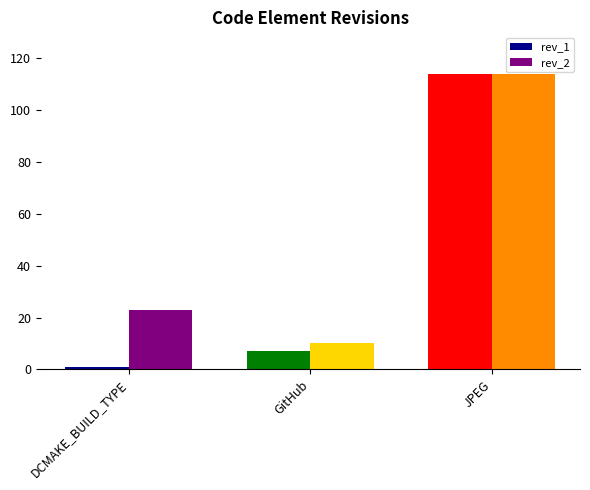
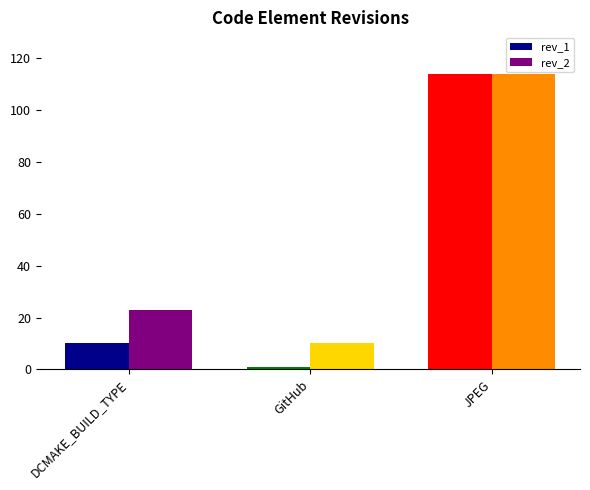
rev_1, DCMAKE_BUILD_TYPE: 1 -> 10
rev_1, GitHub: 7 -> 1
